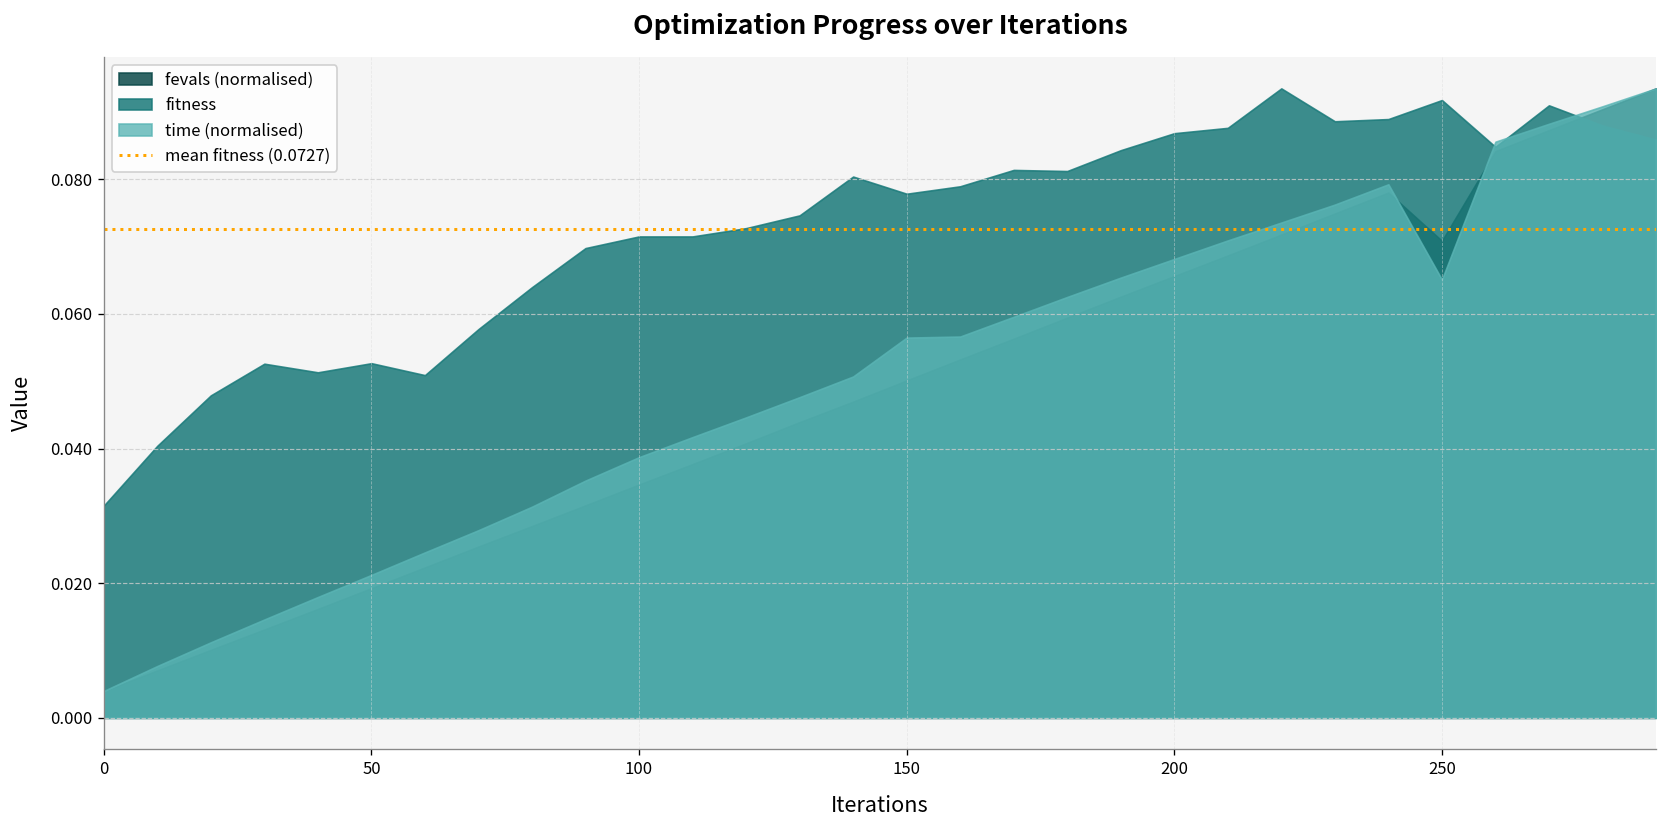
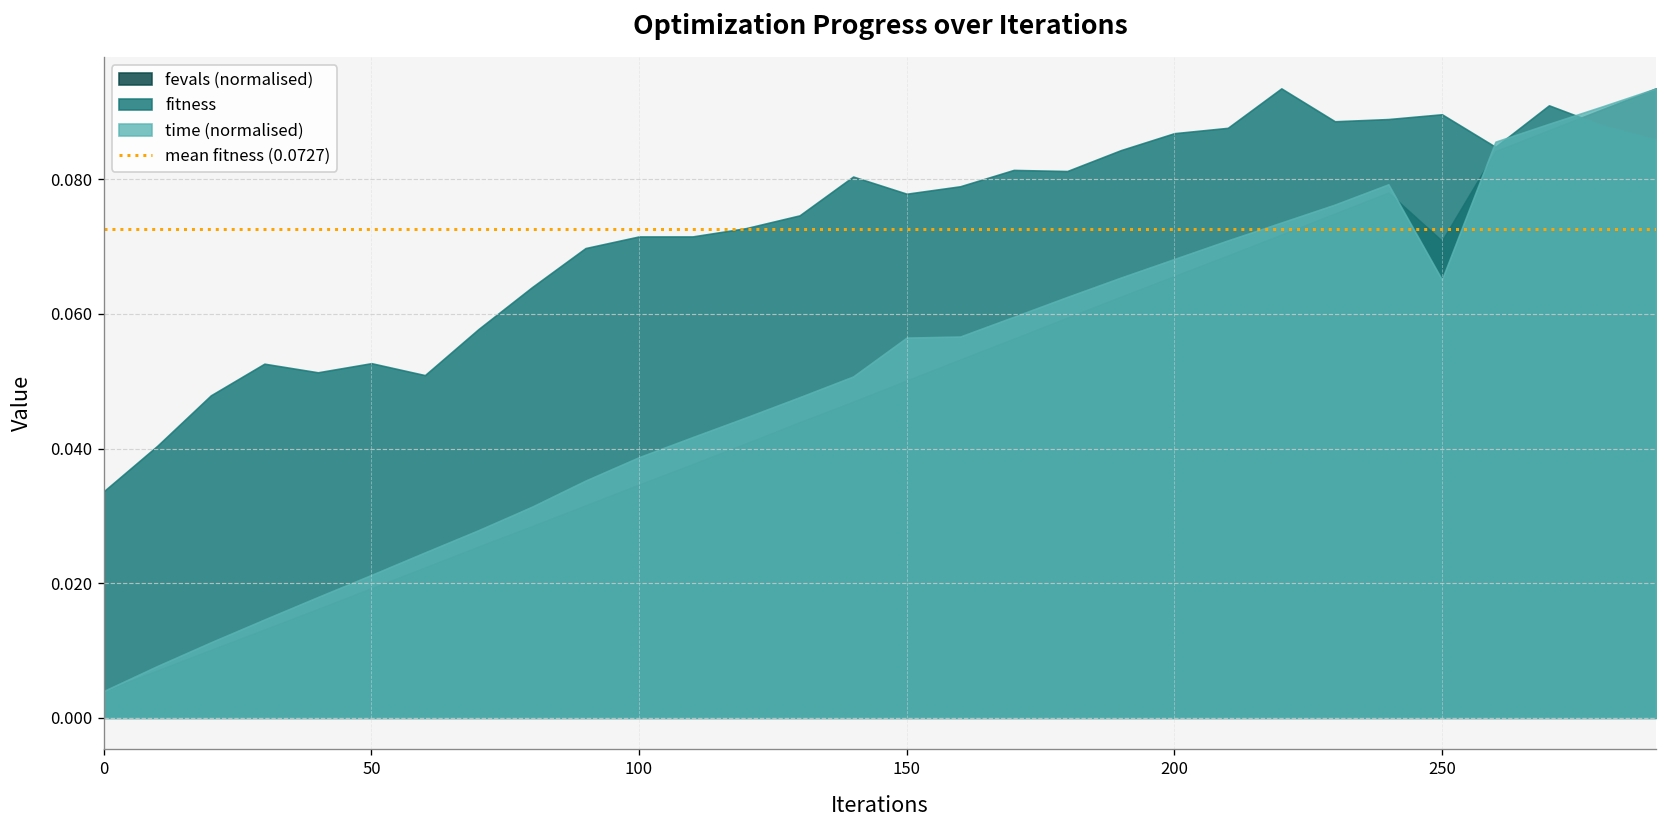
fitness, 0: 0.032 -> 0.034
fitness, 250: 0.092 -> 0.090
